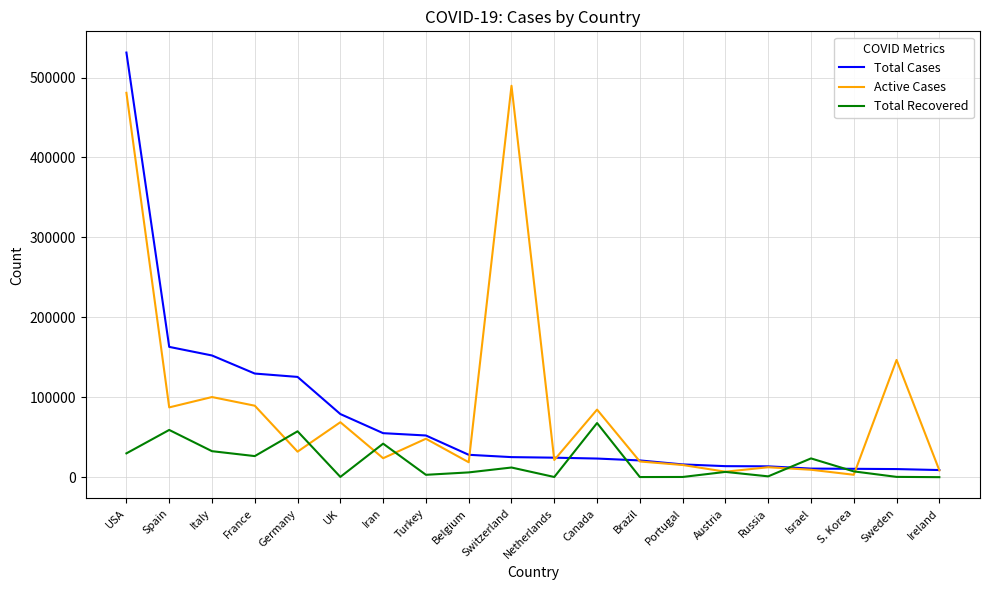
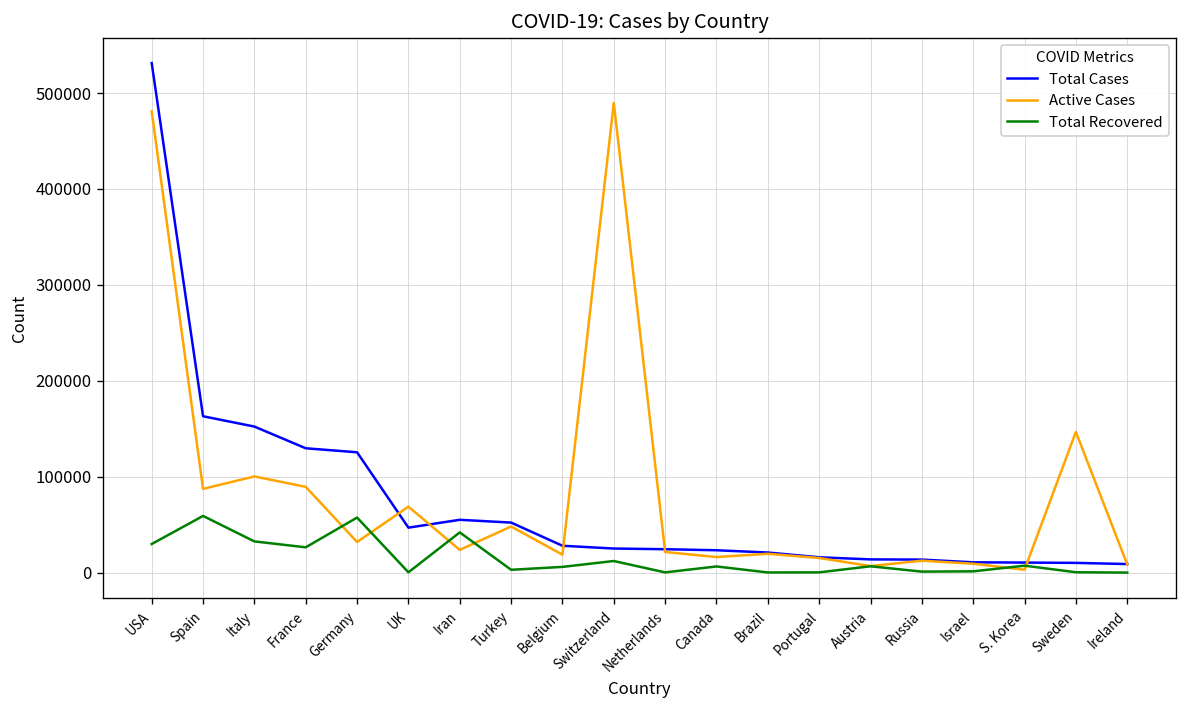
Total Cases, UK: 80000 -> 50000
Active Cases, Canada: 80000 -> 20000
Total Recovered, Canada: 70000 -> 10000
Total Recovered, Israel: 20000 -> 0
